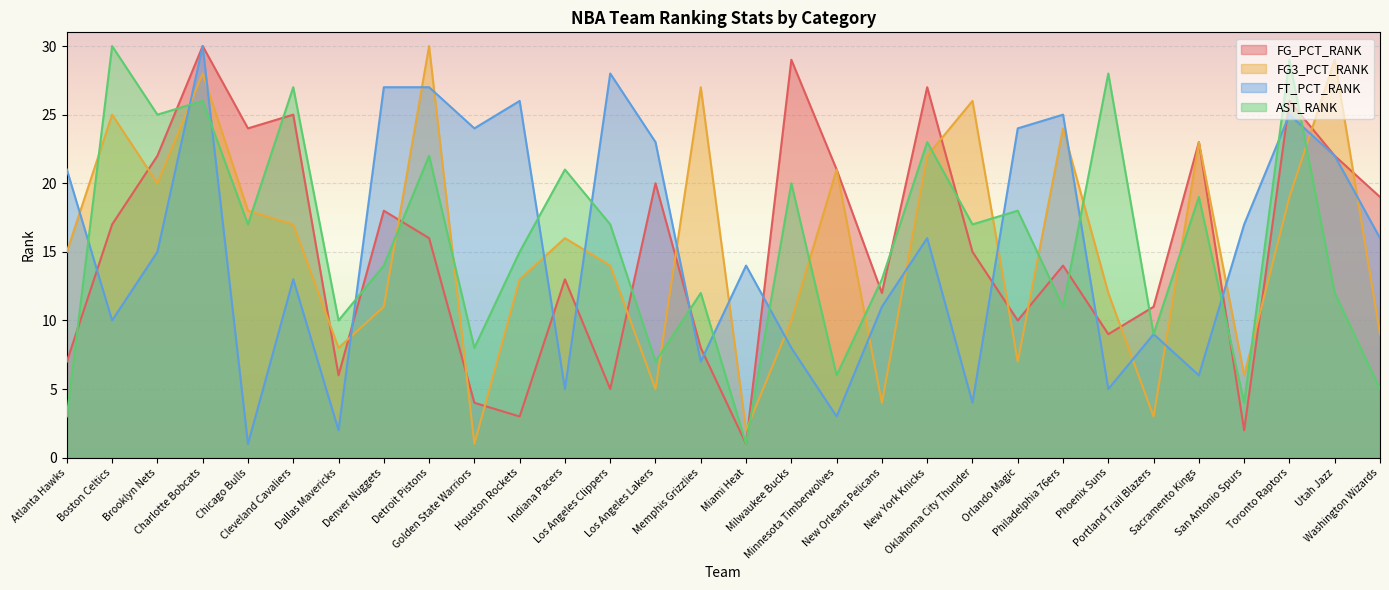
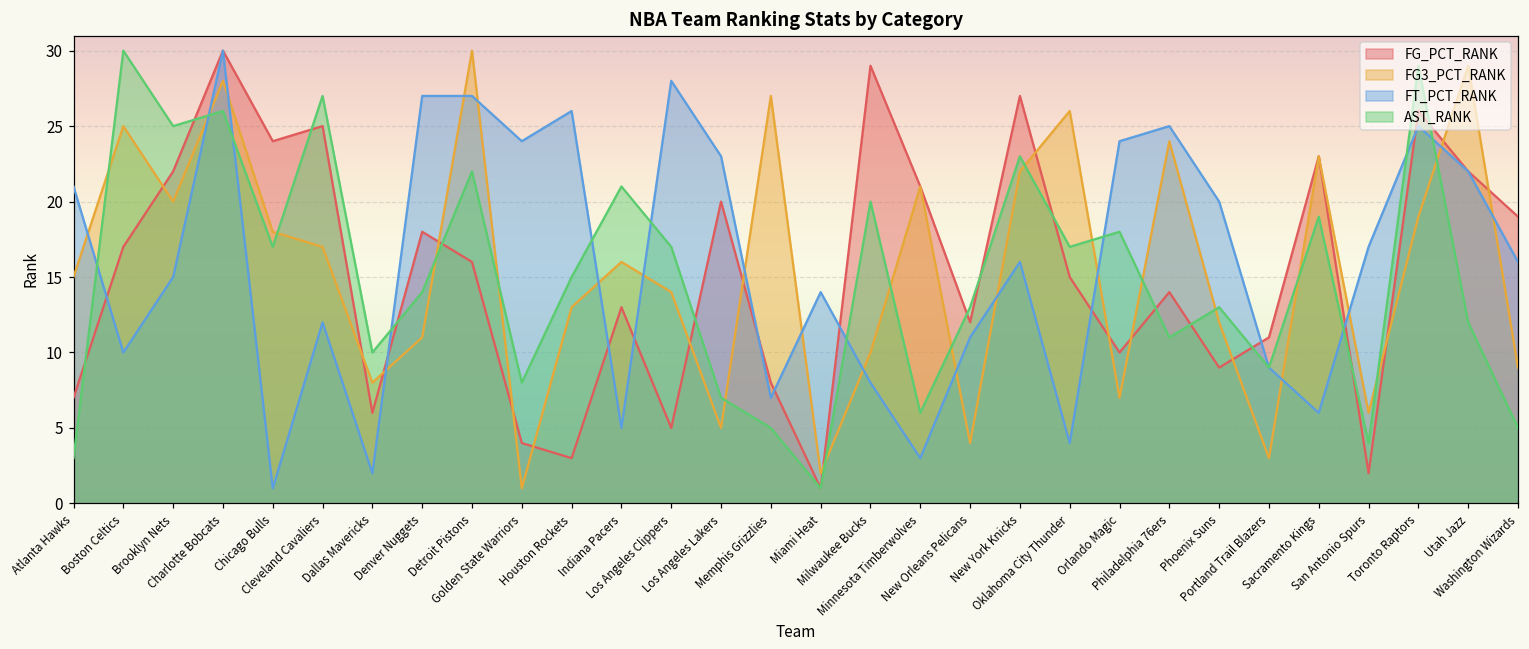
FT_PCT_RANK, Cleveland Cavaliers: 13 -> 12
AST_RANK, Memphis Grizzlies: 12 -> 5
FT_PCT_RANK, Phoenix Suns: 5 -> 20
AST_RANK, Phoenix Suns: 28 -> 13
